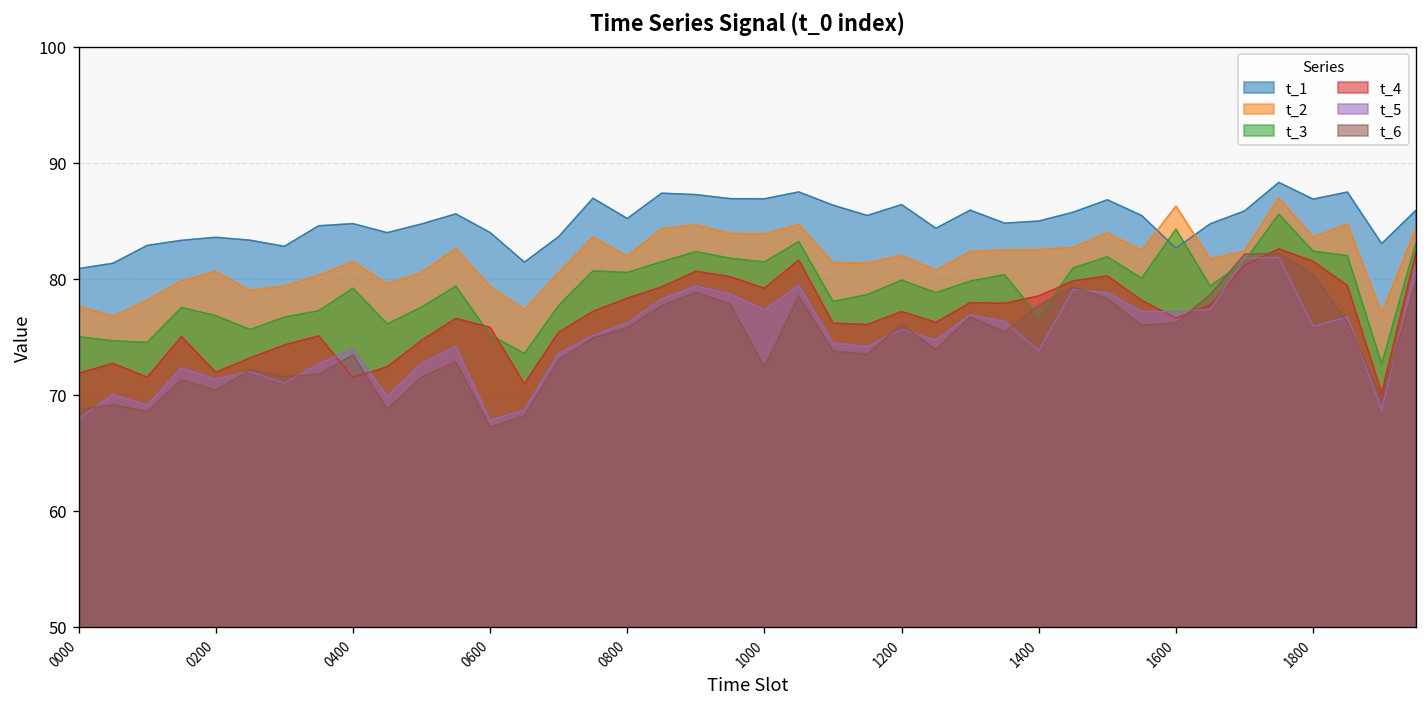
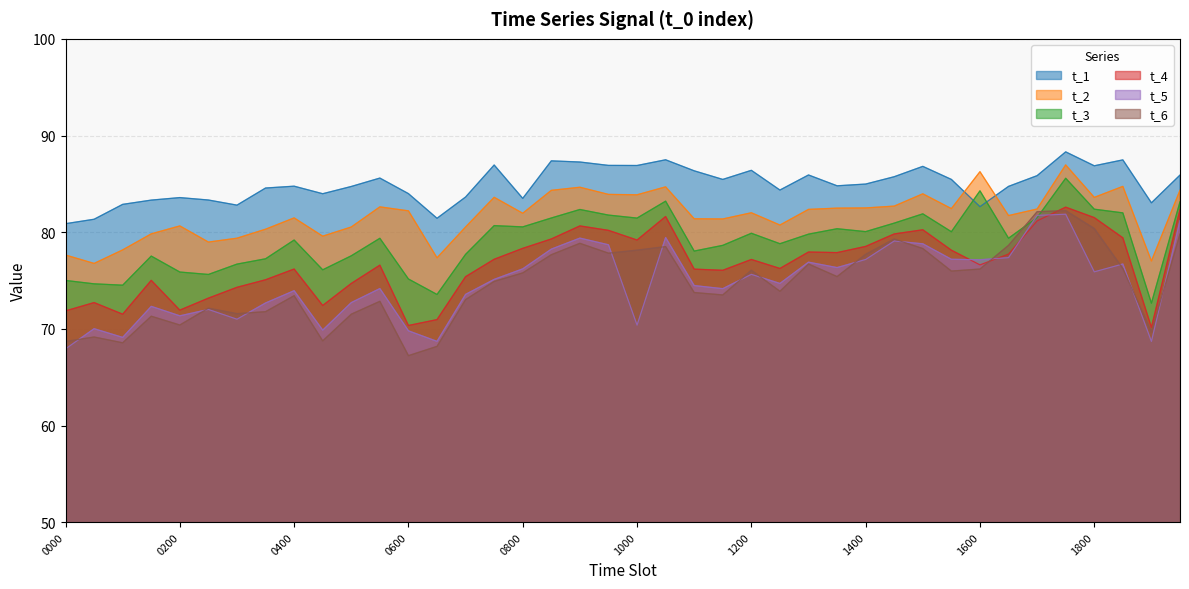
t_3, 0200: 77 -> 76
t_4, 0400: 72 -> 76
t_2, 0600: 79 -> 82
t_4, 0600: 76 -> 70
t_5, 0600: 68 -> 70
t_1, 0800: 85 -> 84
t_5, 1000: 77 -> 70
t_6, 1000: 72 -> 78
t_3, 1400: 77 -> 80
t_5, 1400: 74 -> 77
